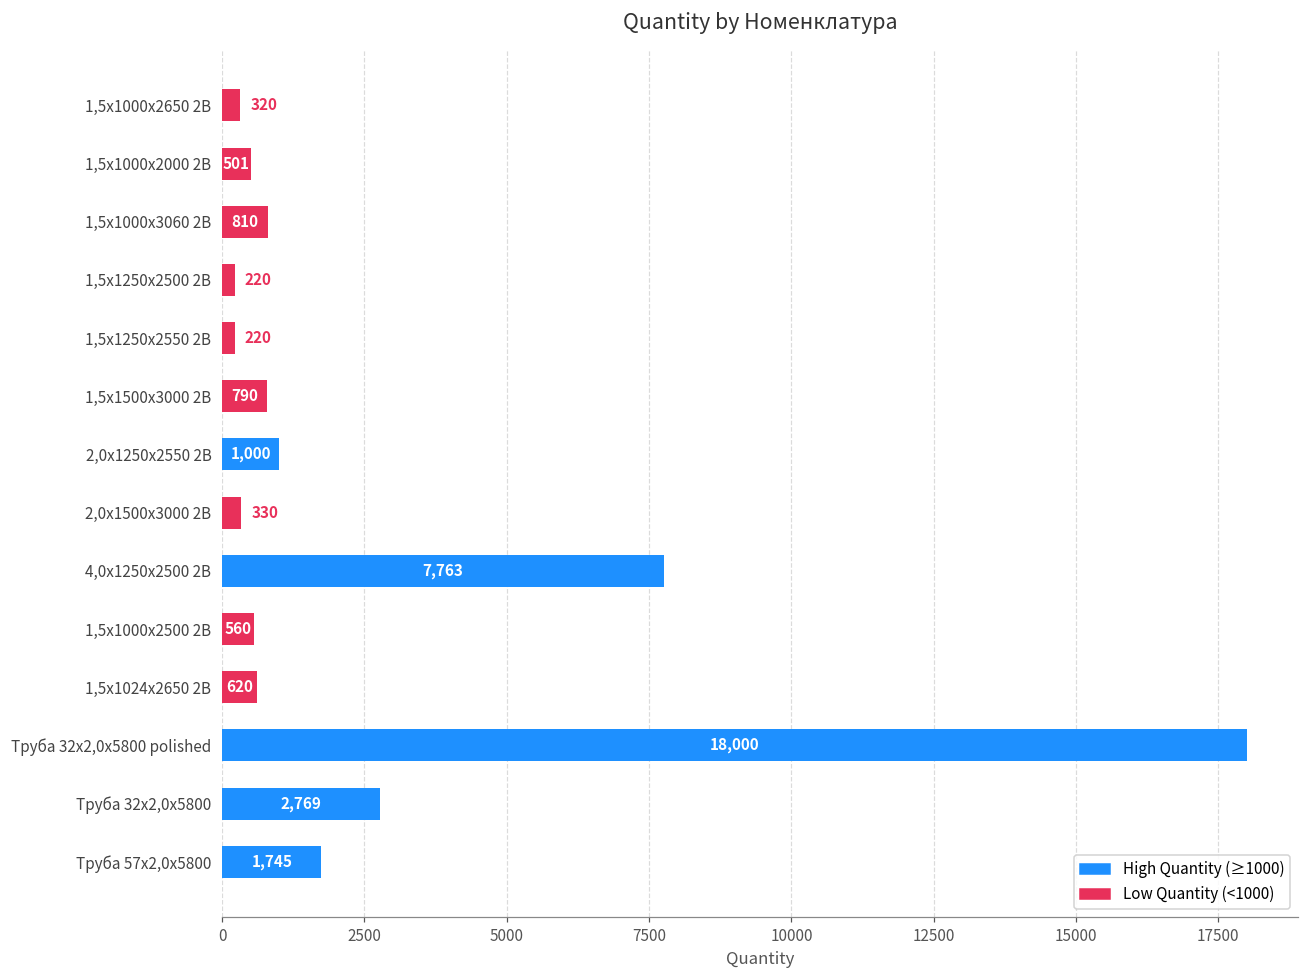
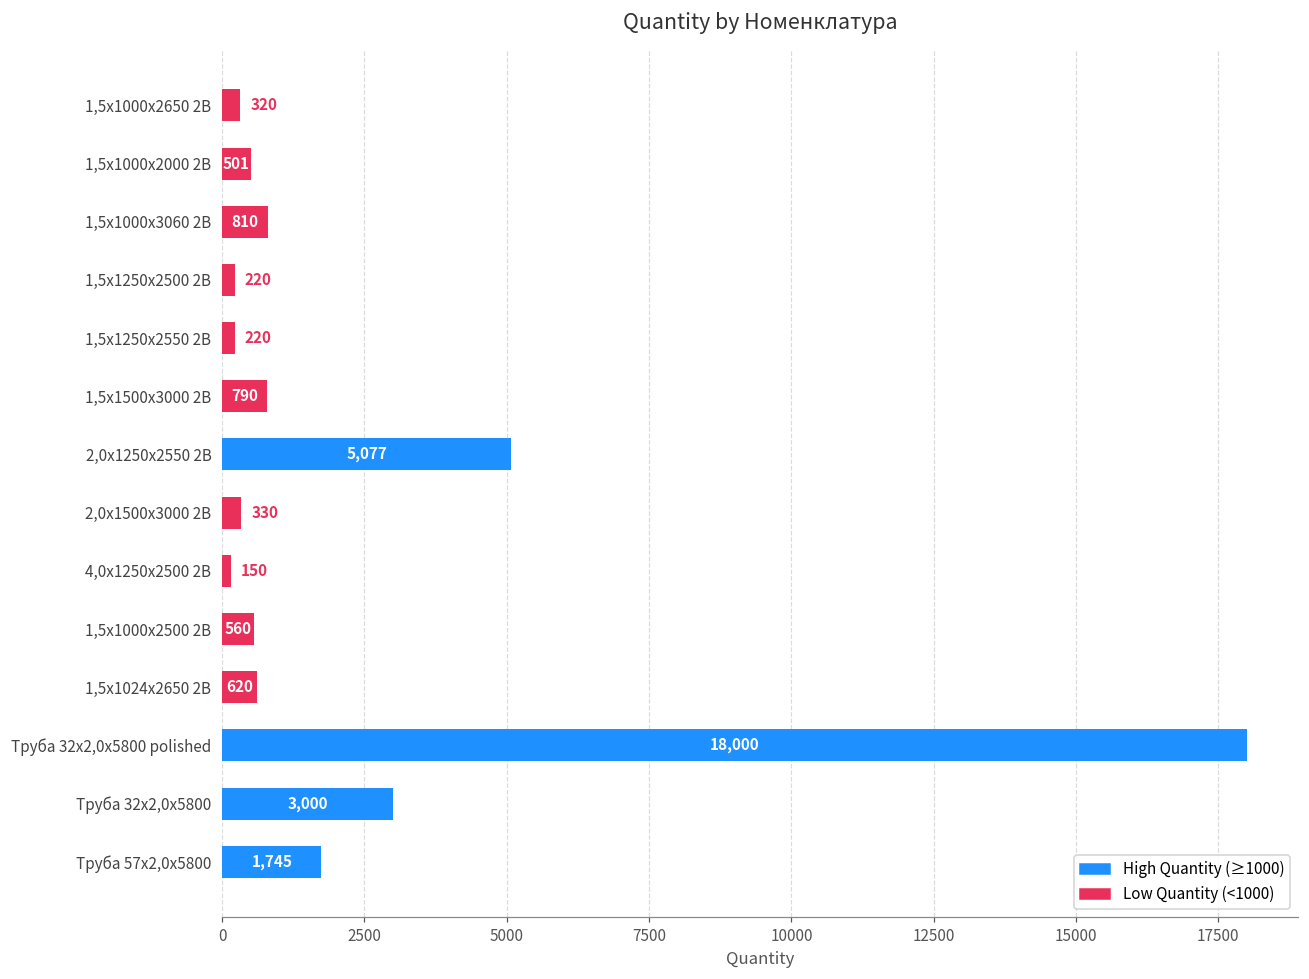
2,0х1250х2550 2В: 1,000 -> 5,077
4,0х1250х2500 2В: 7,763 -> 150
Труба 32х2,0х5800: 2,769 -> 3,000
